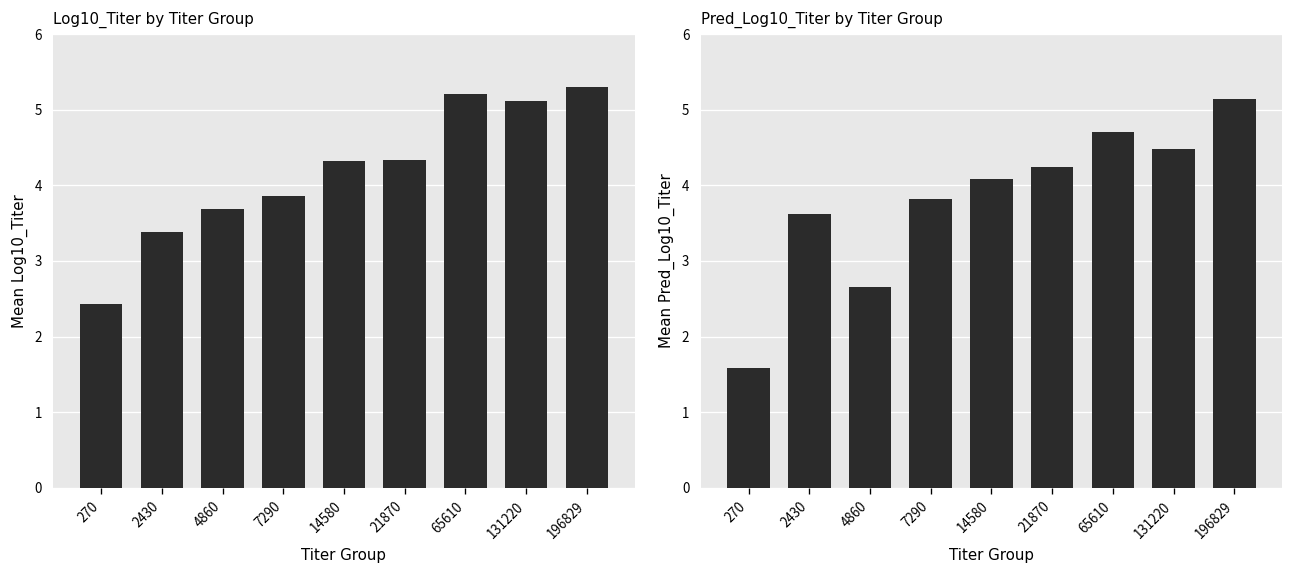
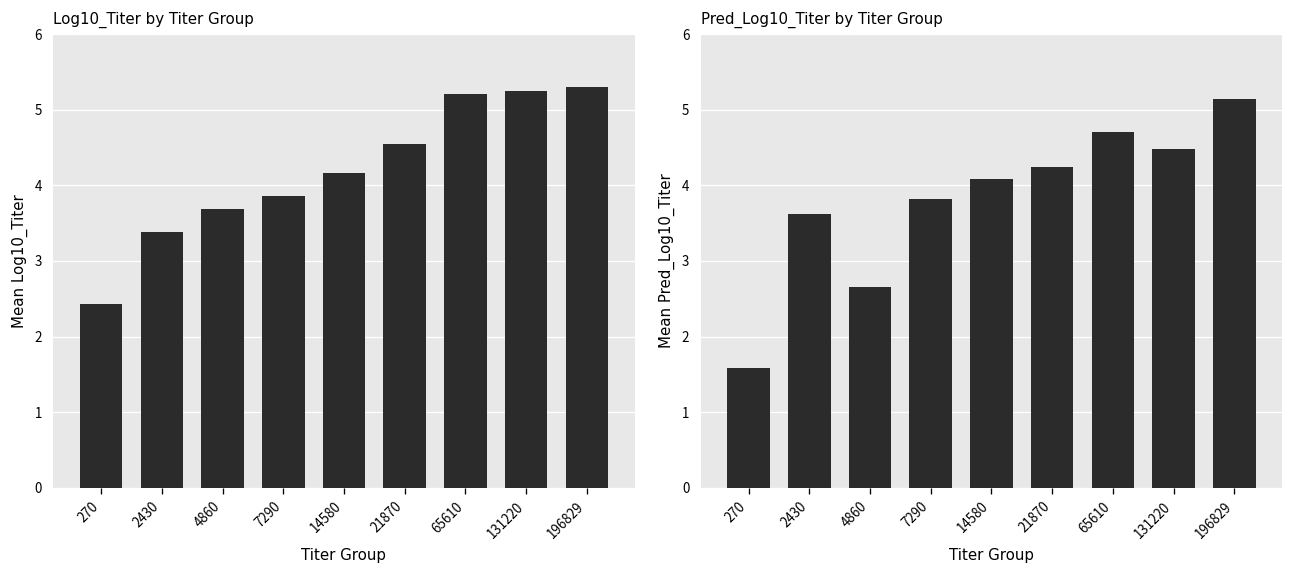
Log10_Titer by Titer Group, 14580: 4.3 -> 4.2
Log10_Titer by Titer Group, 21870: 4.3 -> 4.5
Log10_Titer by Titer Group, 131220: 5.1 -> 5.3
